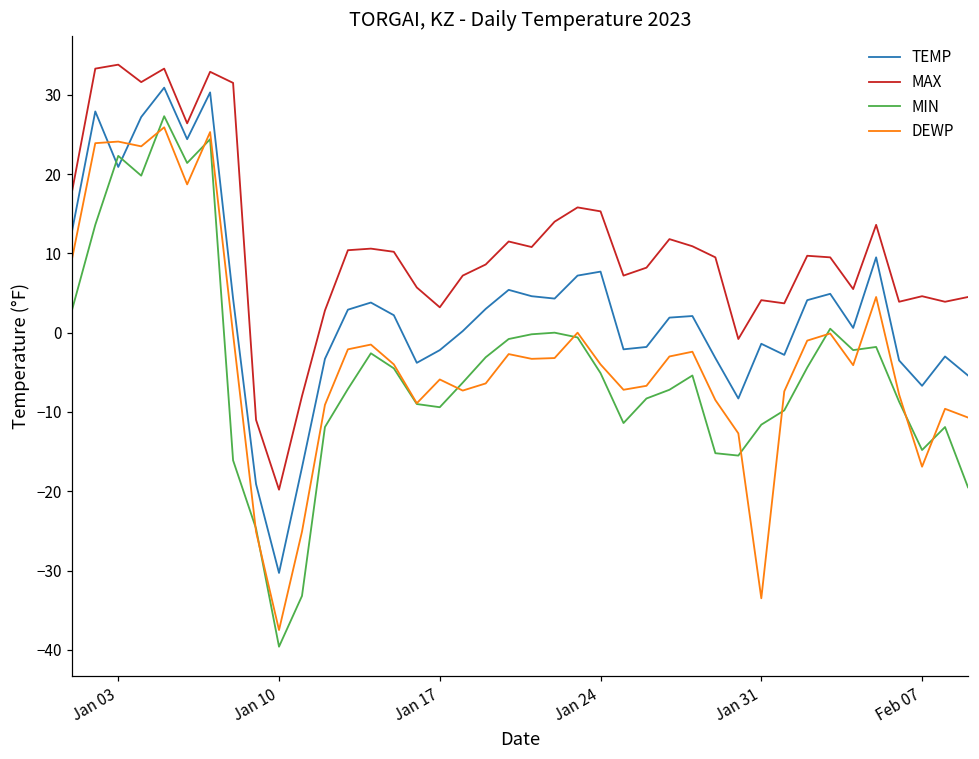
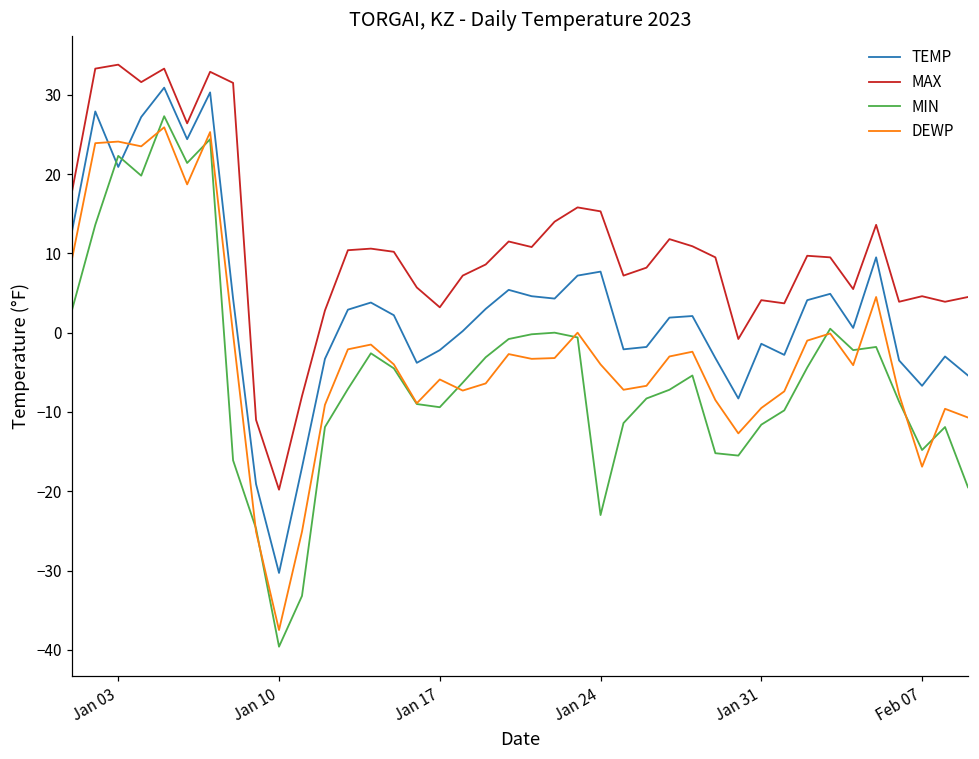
MIN, Jan 24: -5 -> -23
DEWP, Jan 31: -34 -> -10
